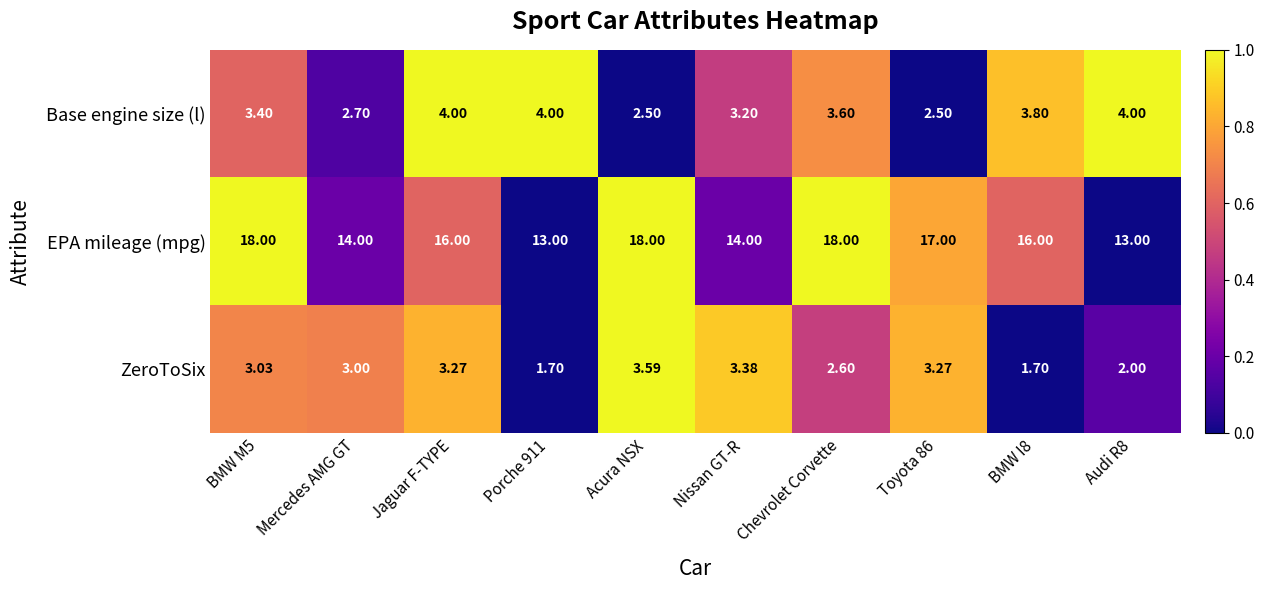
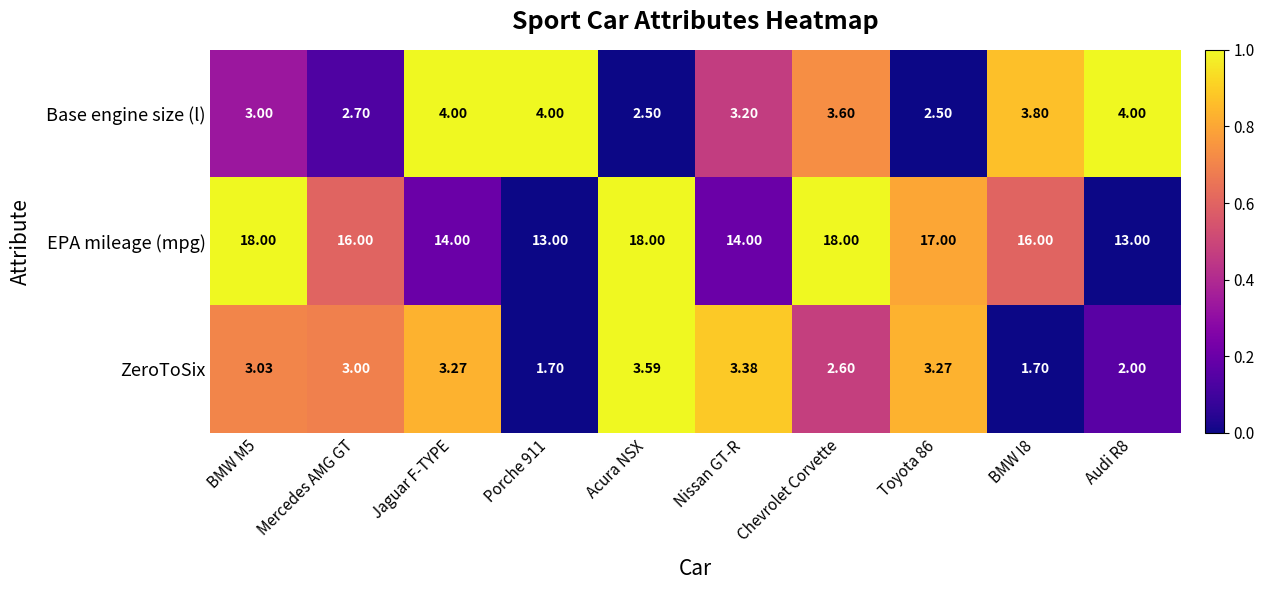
Base engine size (l), BMW M5: 3.40 -> 3.00
EPA mileage (mpg), Mercedes AMG GT: 14.00 -> 16.00
EPA mileage (mpg), Jaguar F-TYPE: 16.00 -> 14.00
